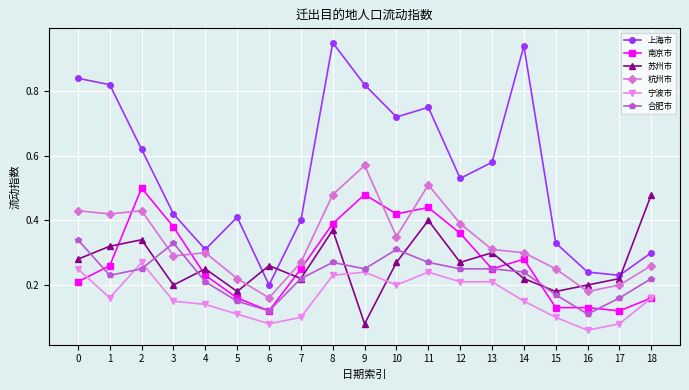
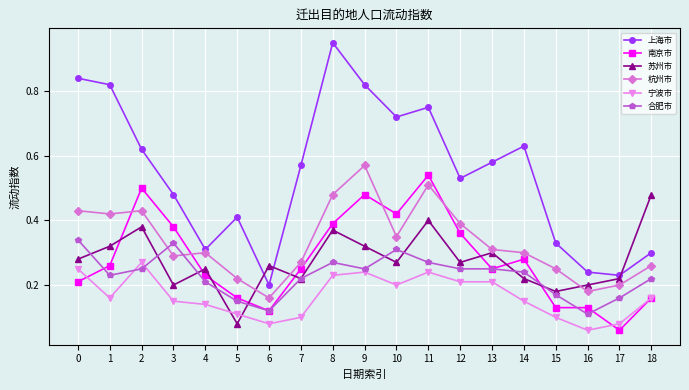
苏州市, 2: 0.34 -> 0.38
上海市, 3: 0.42 -> 0.48
苏州市, 5: 0.18 -> 0.08
上海市, 7: 0.40 -> 0.57
苏州市, 9: 0.08 -> 0.32
南京市, 11: 0.44 -> 0.54
上海市, 14: 0.94 -> 0.63
南京市, 17: 0.12 -> 0.06
